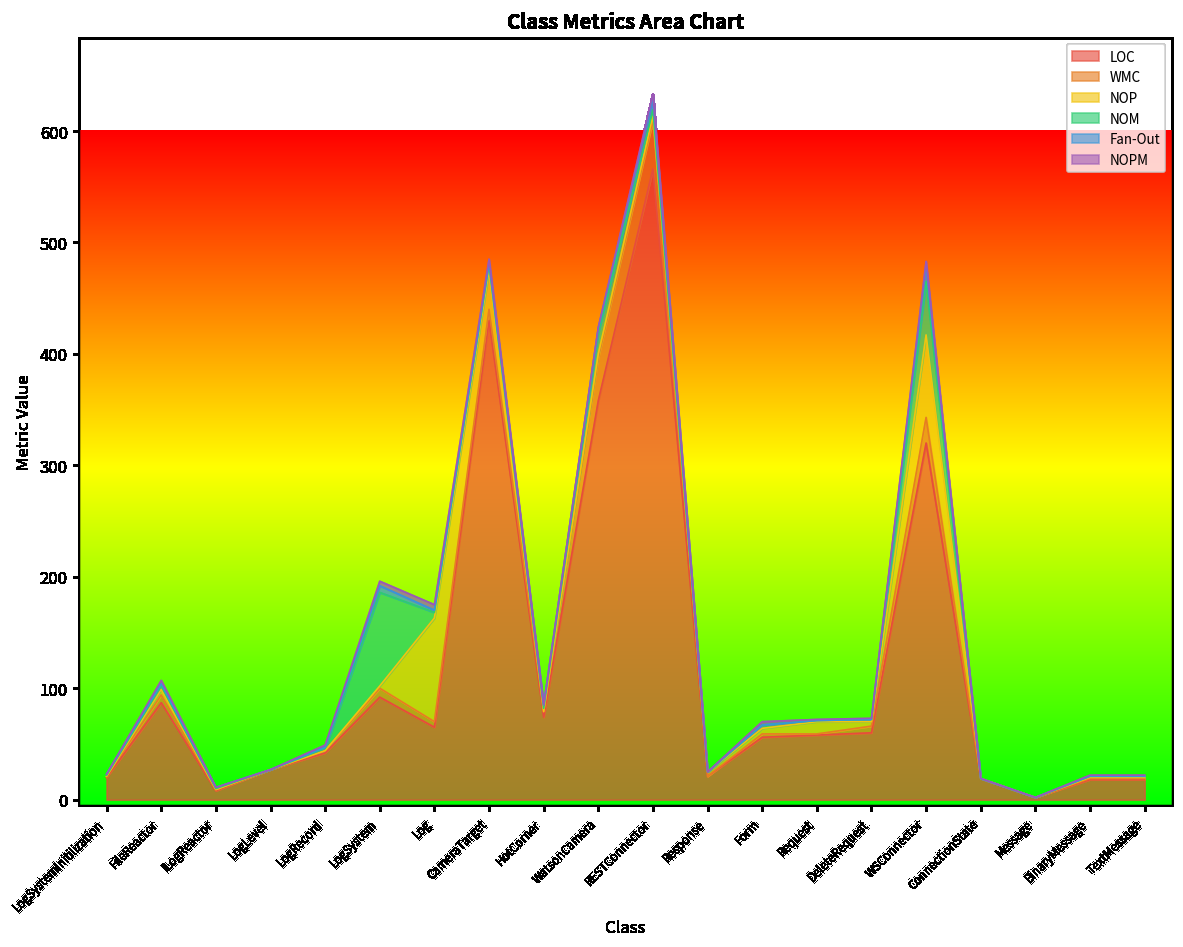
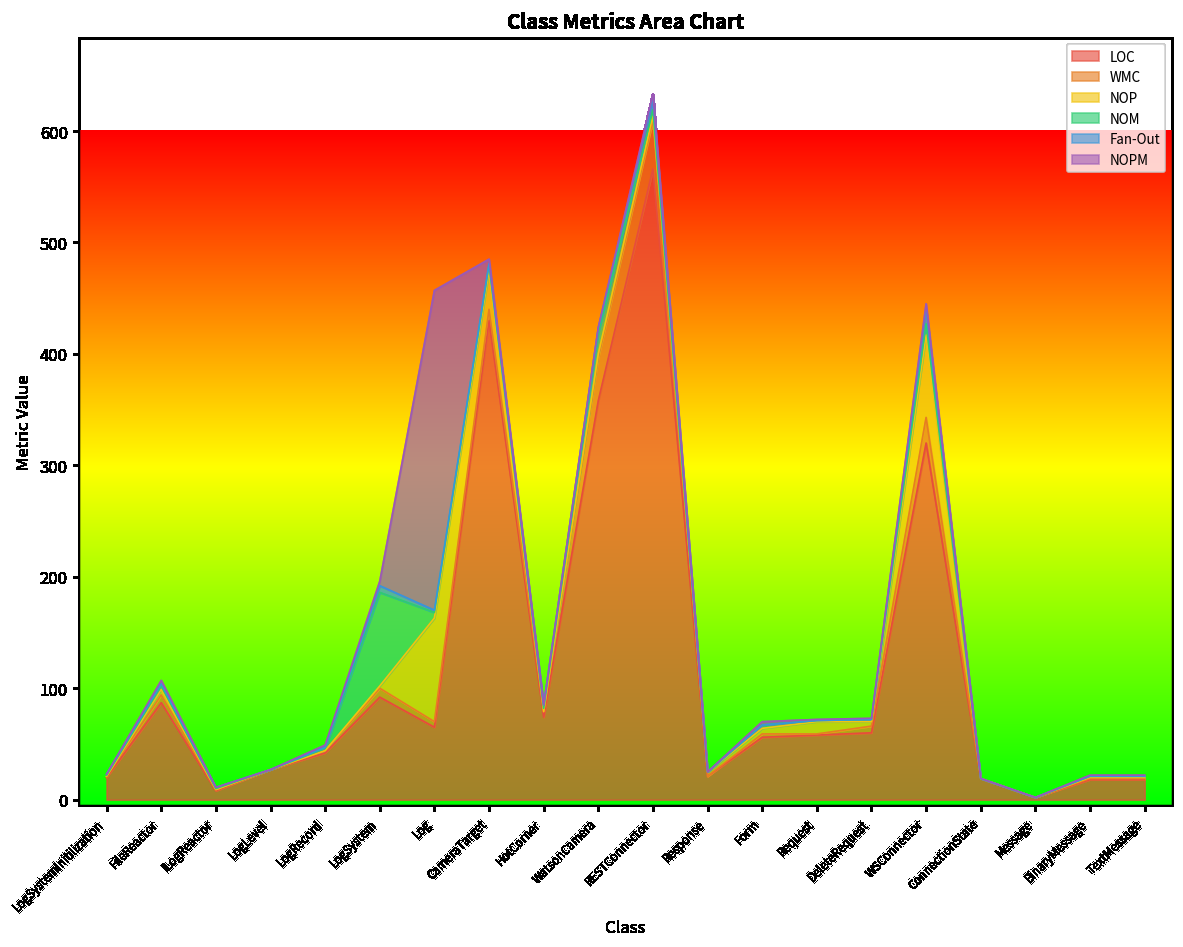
NOPM, Log: 10 -> 290
NOM, WSConnector: 50 -> 10
